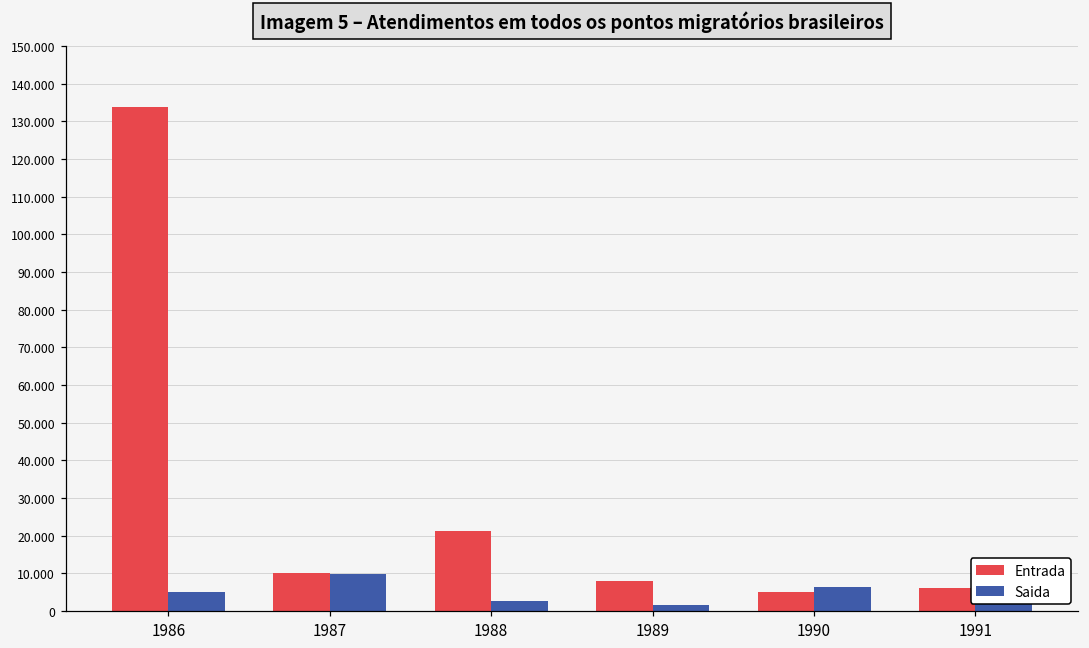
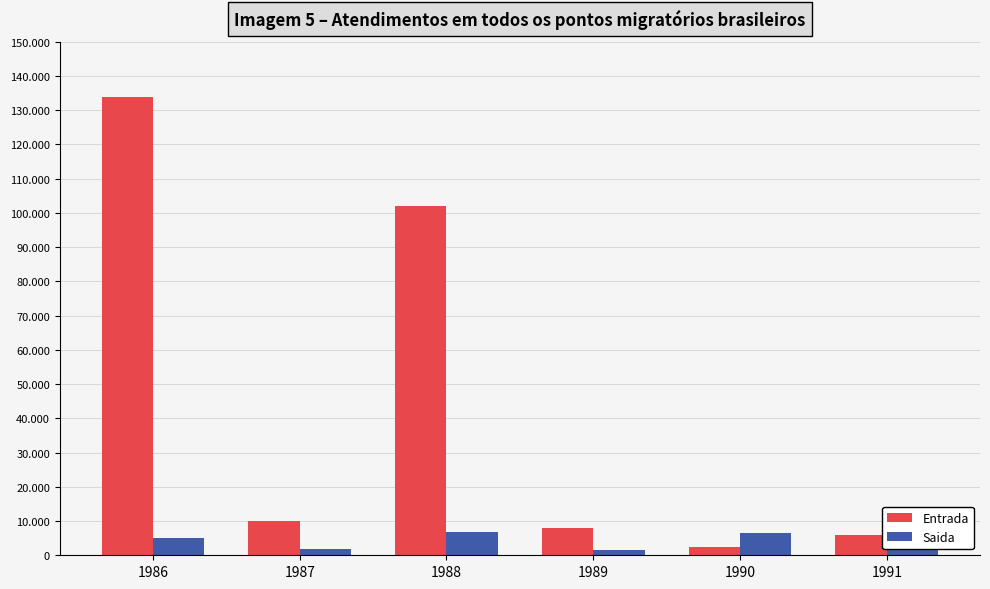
Saida, 1987: 10 -> 2
Entrada, 1988: 21 -> 102
Saida, 1988: 3 -> 7
Entrada, 1990: 5 -> 2
